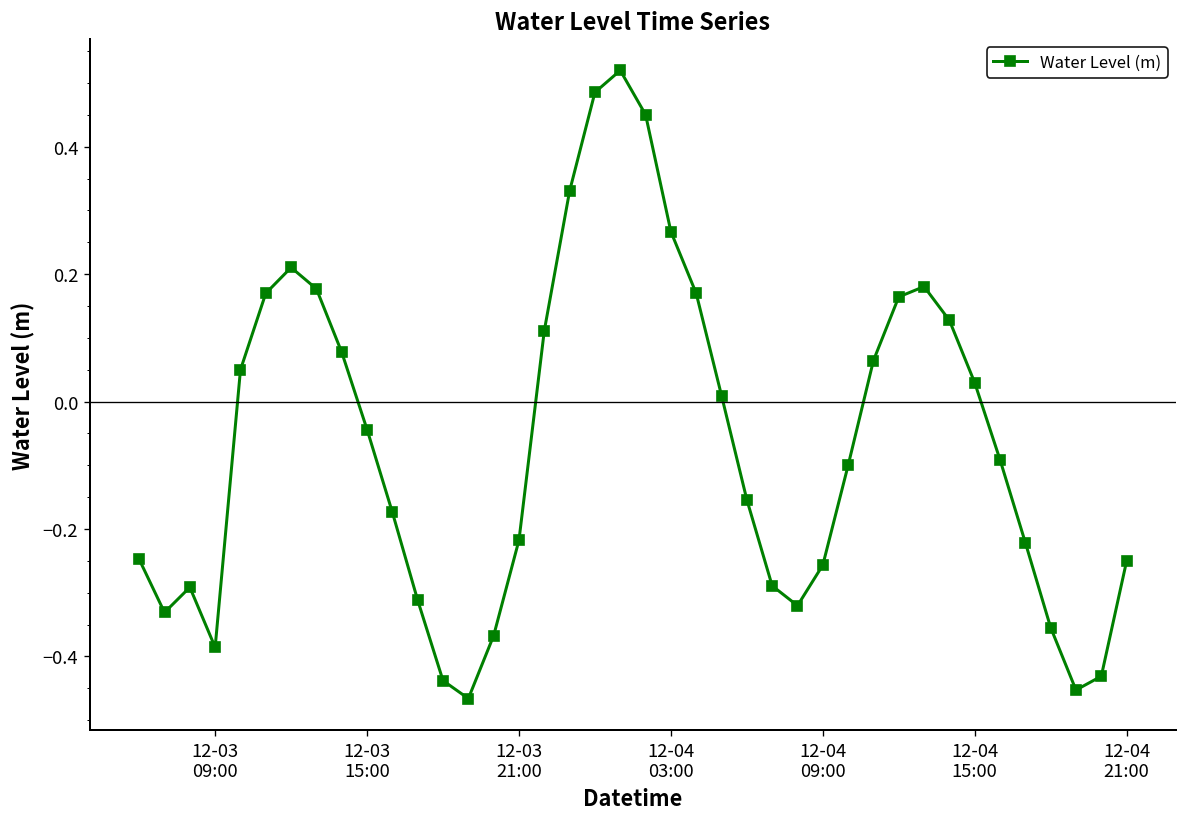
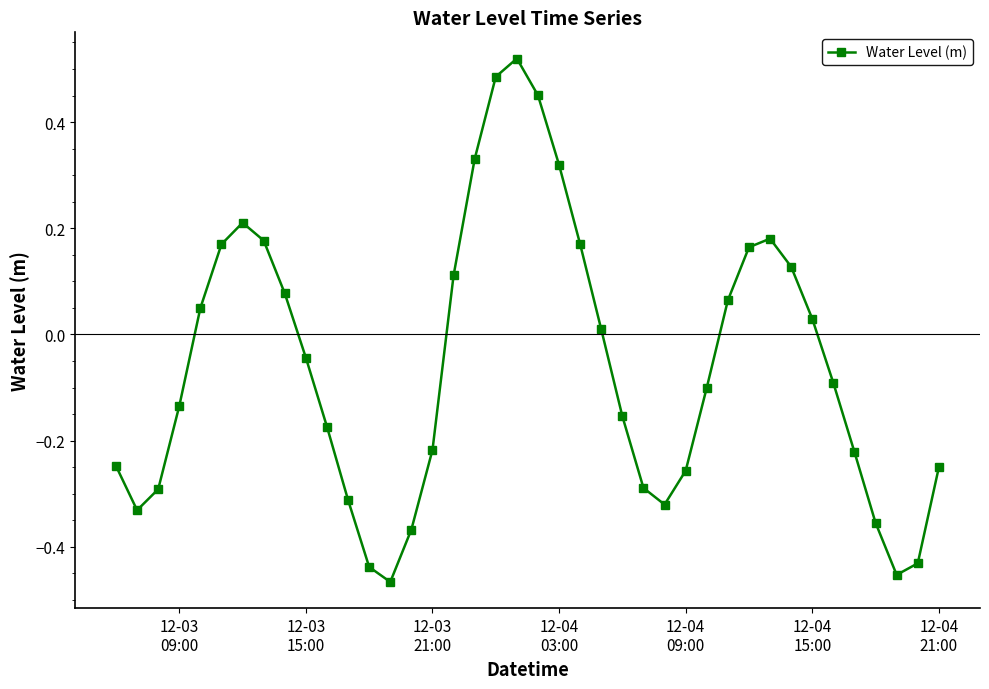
12-03 09:00: -0.39 -> -0.13
12-04 03:00: 0.27 -> 0.32
